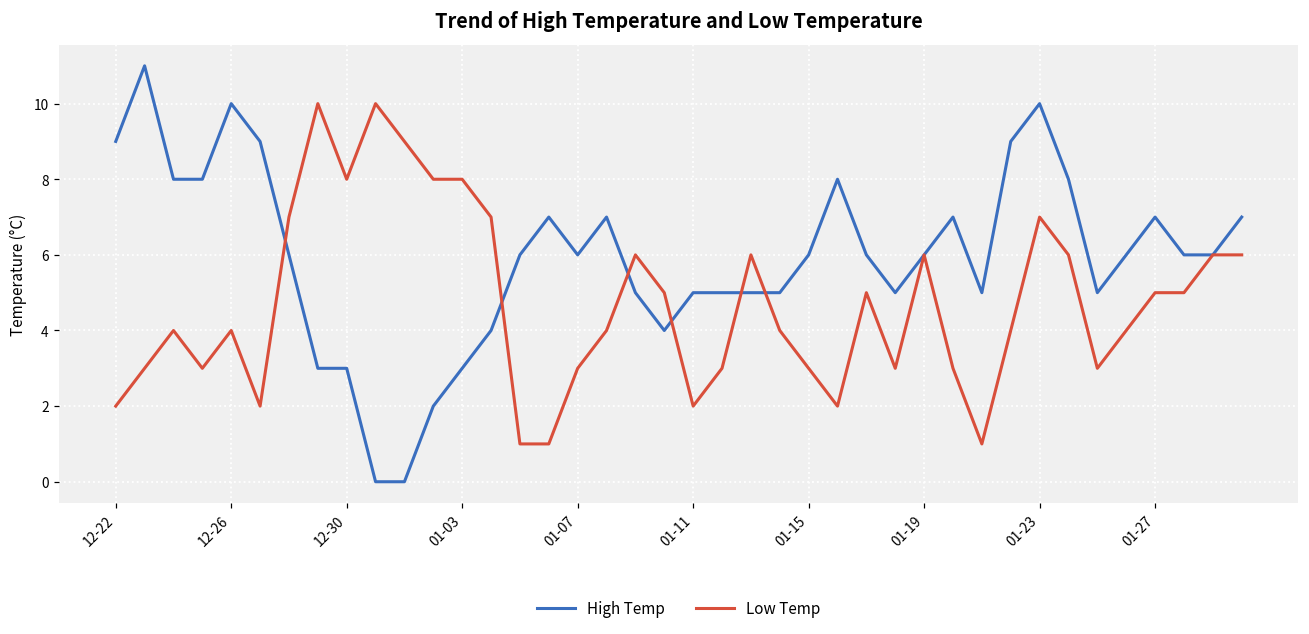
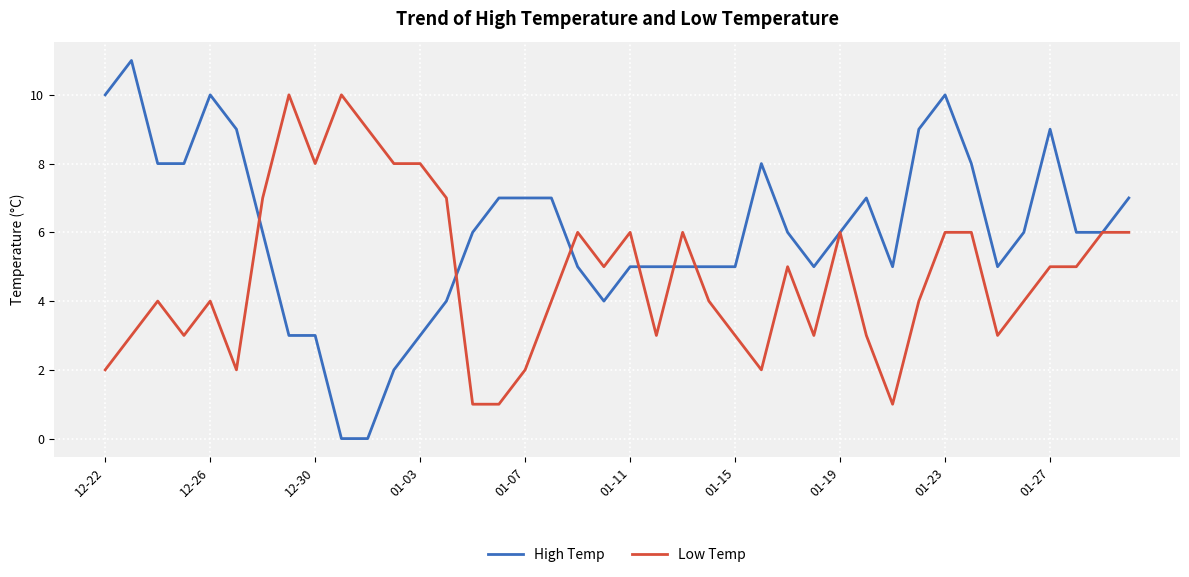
High Temp, 12-22: 9 -> 10
High Temp, 01-07: 6 -> 7
Low Temp, 01-07: 3 -> 2
Low Temp, 01-11: 2 -> 6
High Temp, 01-15: 6 -> 5
Low Temp, 01-23: 7 -> 6
High Temp, 01-27: 7 -> 9
